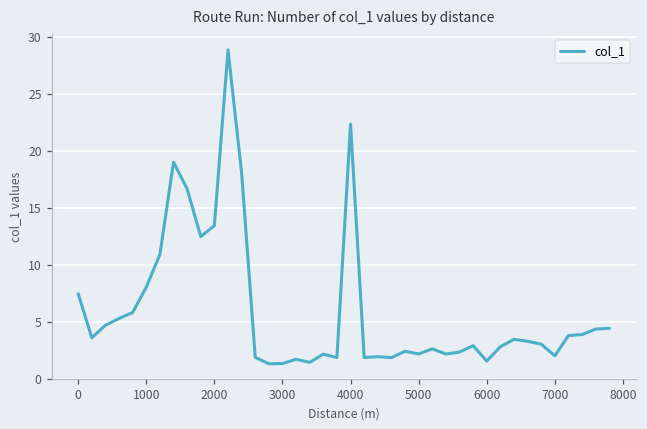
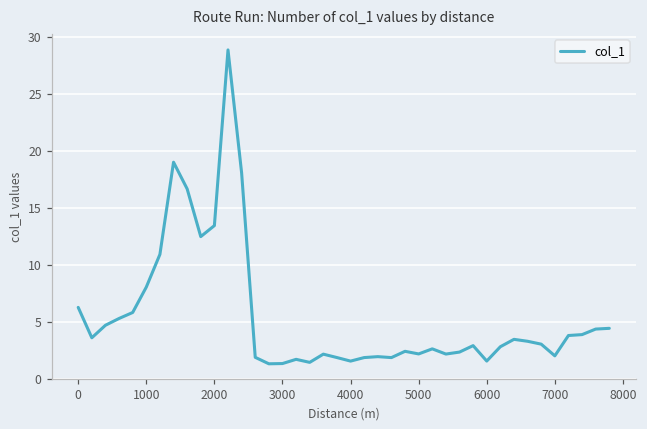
0: 7.5 -> 6.3
4000: 22.4 -> 1.6
